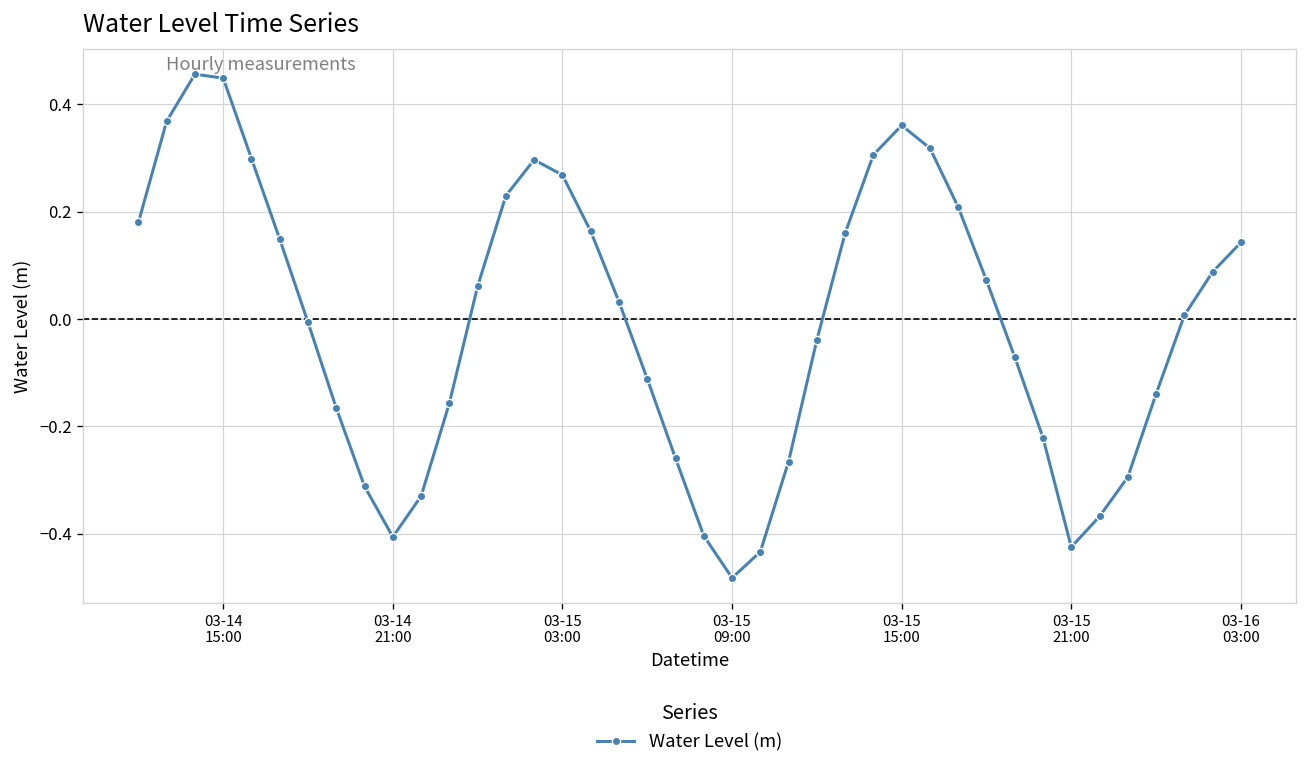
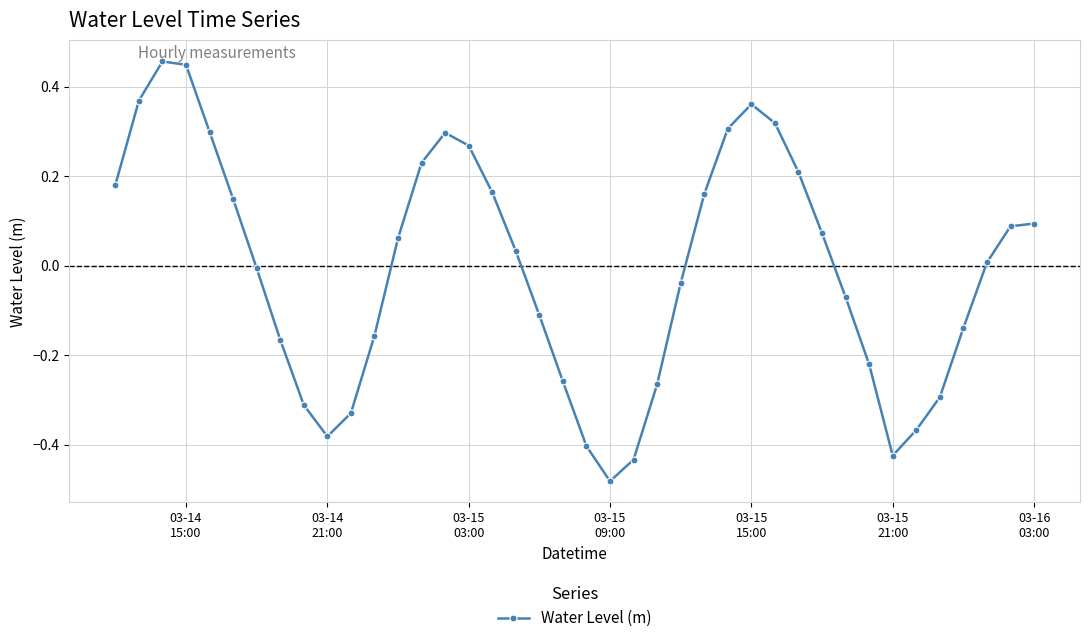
03-14 21:00: -0.41 -> -0.38
03-16 03:00: 0.14 -> 0.09
